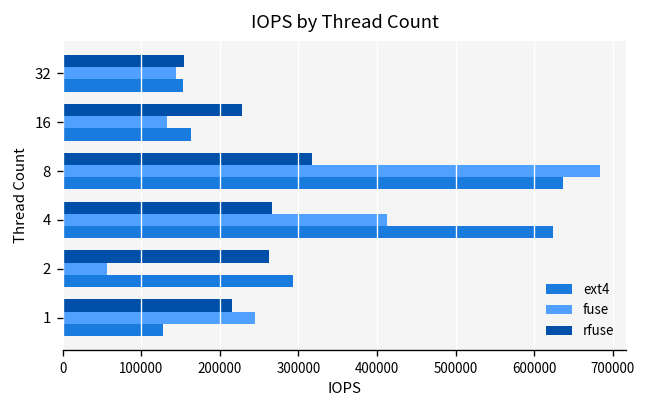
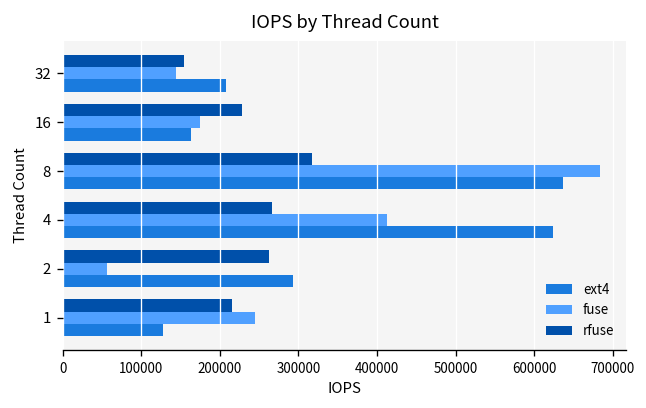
ext4, 32: 150000 -> 210000
fuse, 16: 130000 -> 170000
